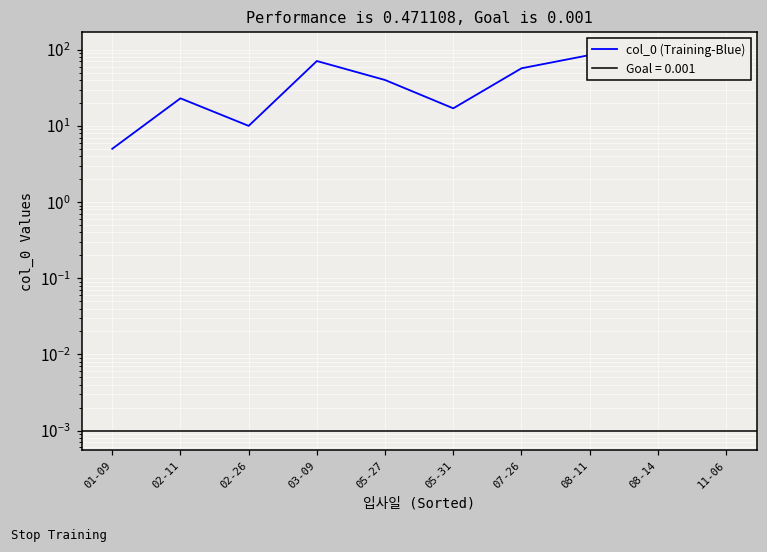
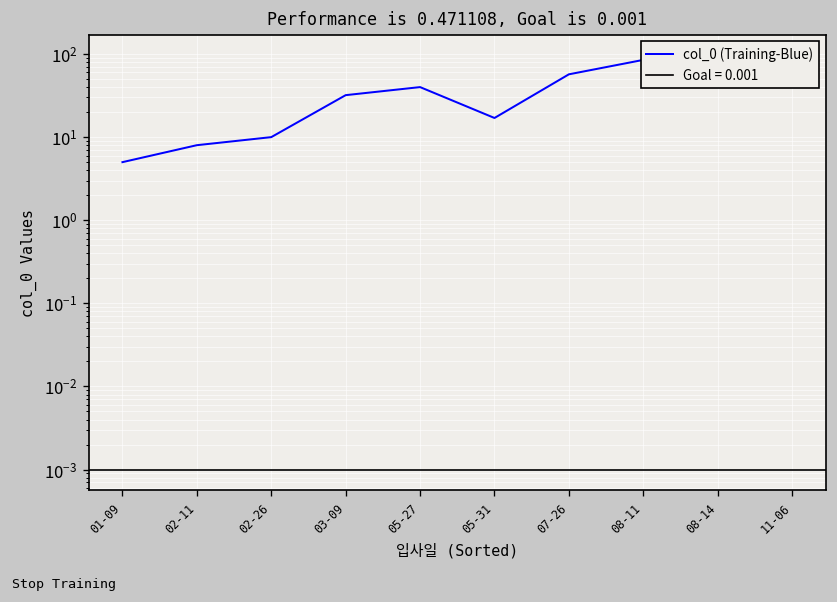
02-11: 23 -> 8
03-09: 70 -> 30
